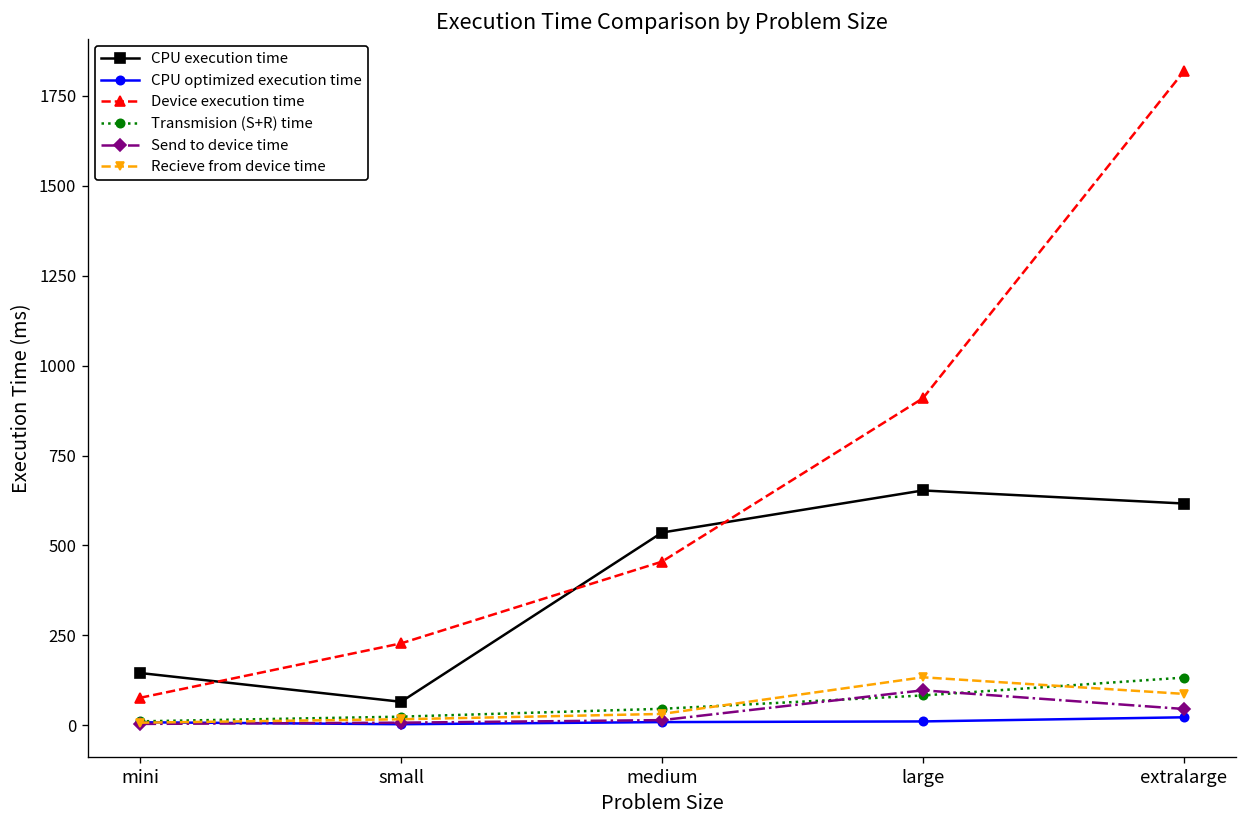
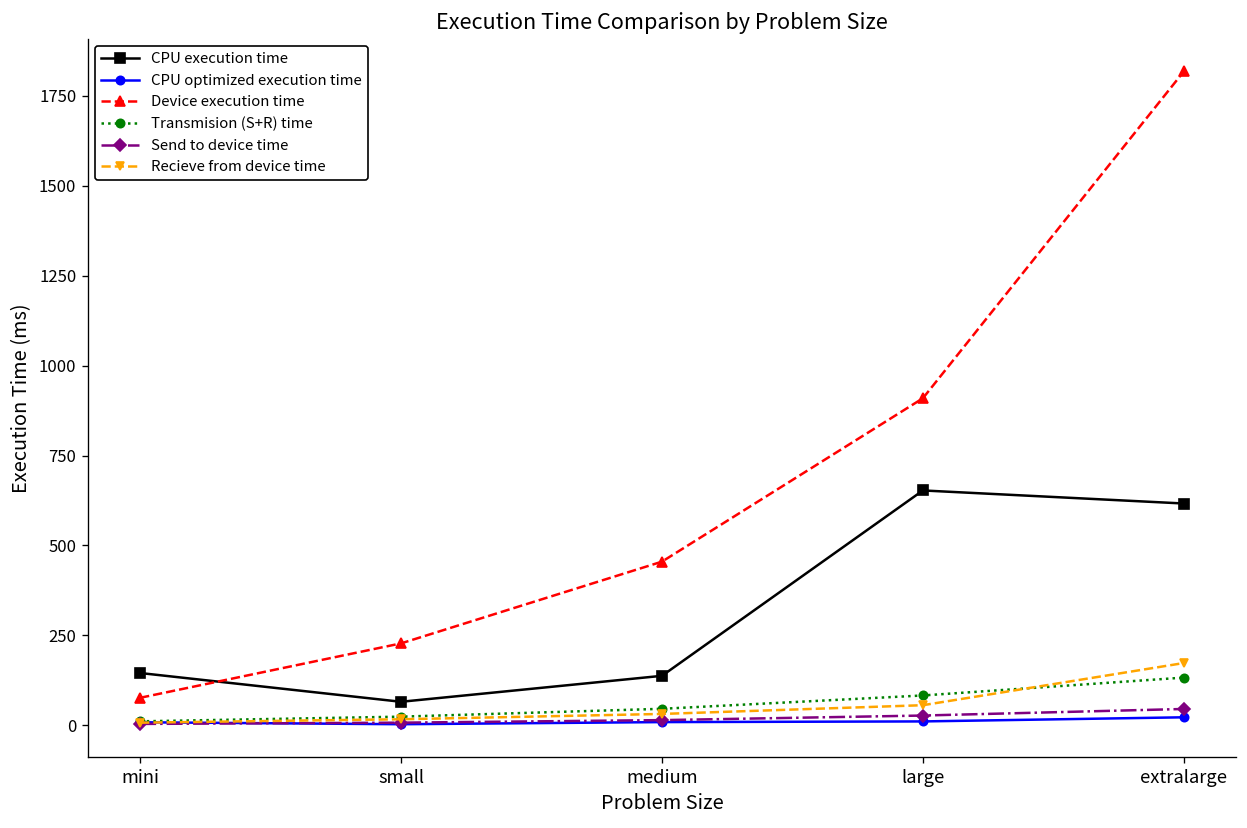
CPU execution time, medium: 540 -> 140
Send to device time, large: 100 -> 30
Recieve from device time, large: 130 -> 60
Recieve from device time, extralarge: 90 -> 170
